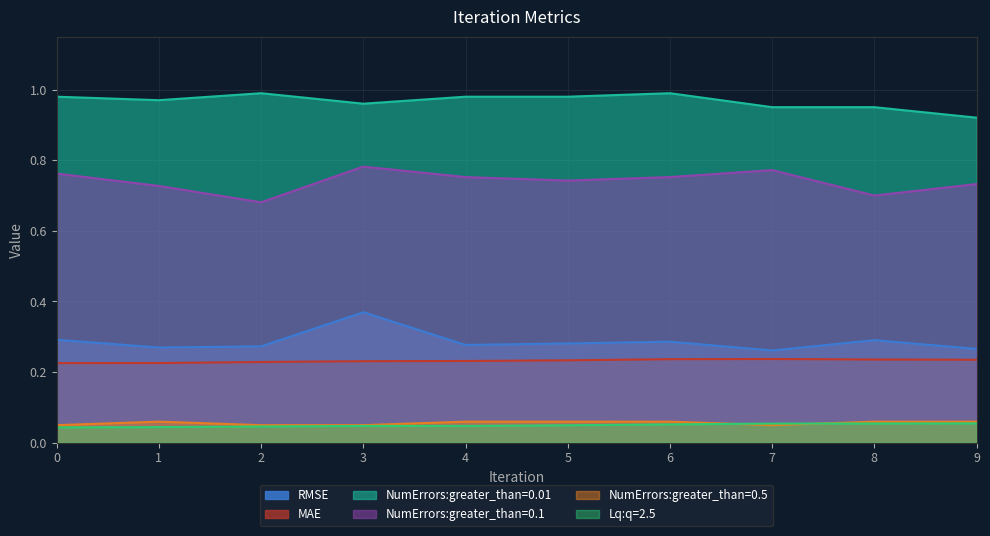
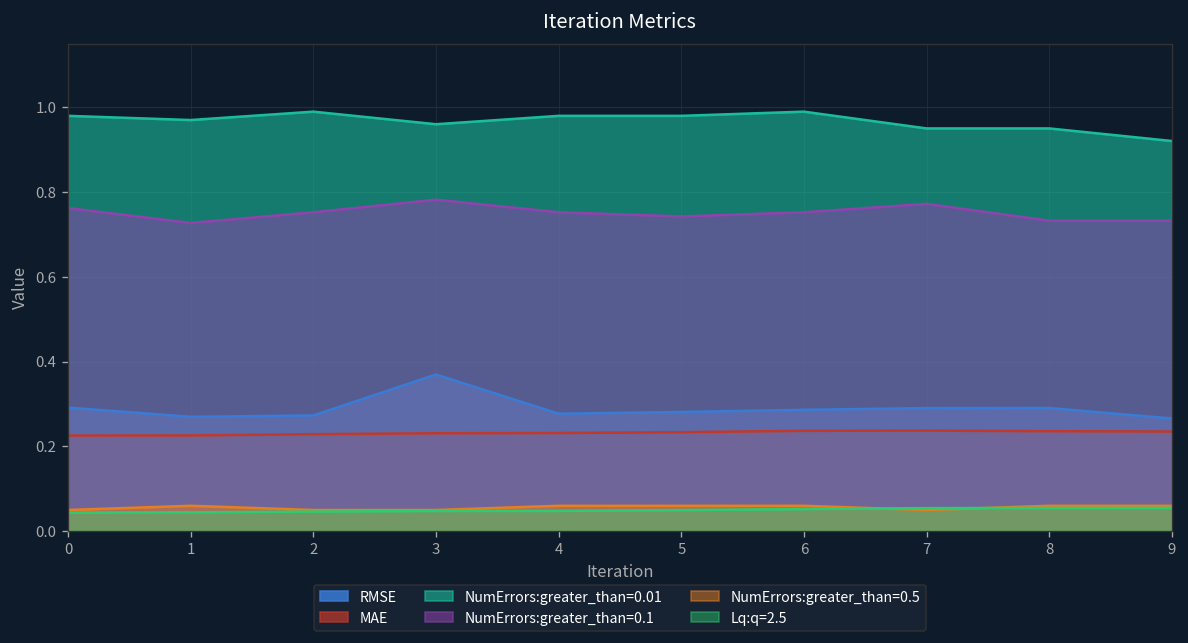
NumErrors:greater_than=0.1, 2: 0.68 -> 0.75
RMSE, 7: 0.26 -> 0.29
NumErrors:greater_than=0.1, 8: 0.70 -> 0.73
